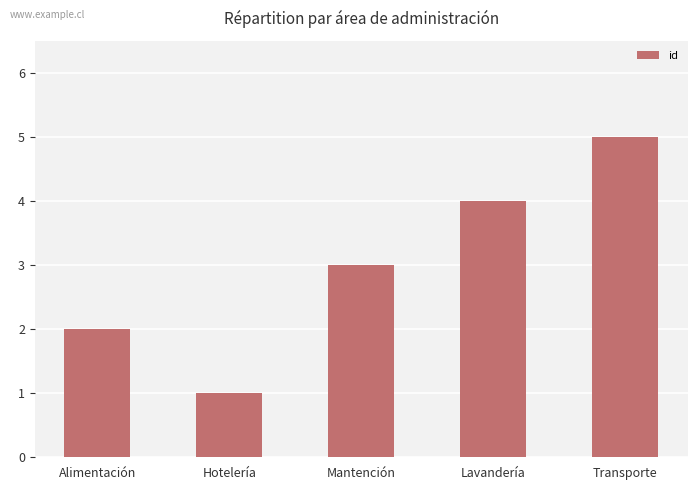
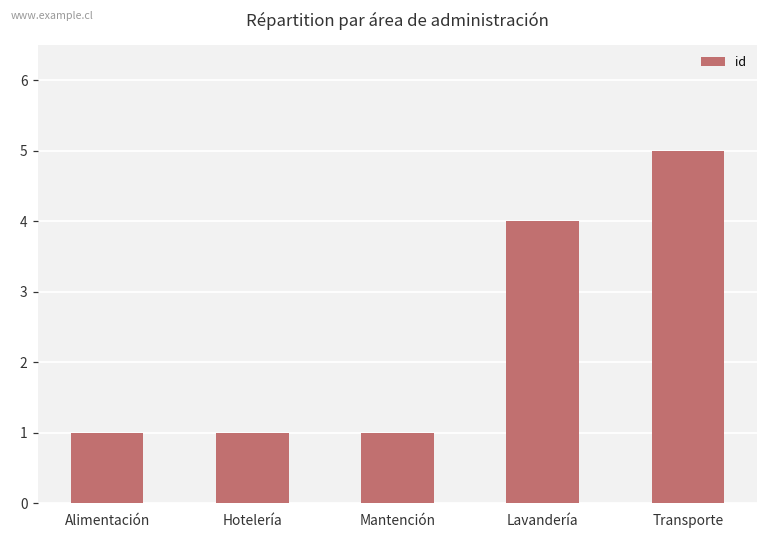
Alimentación: 2 -> 1
Mantención: 3 -> 1
